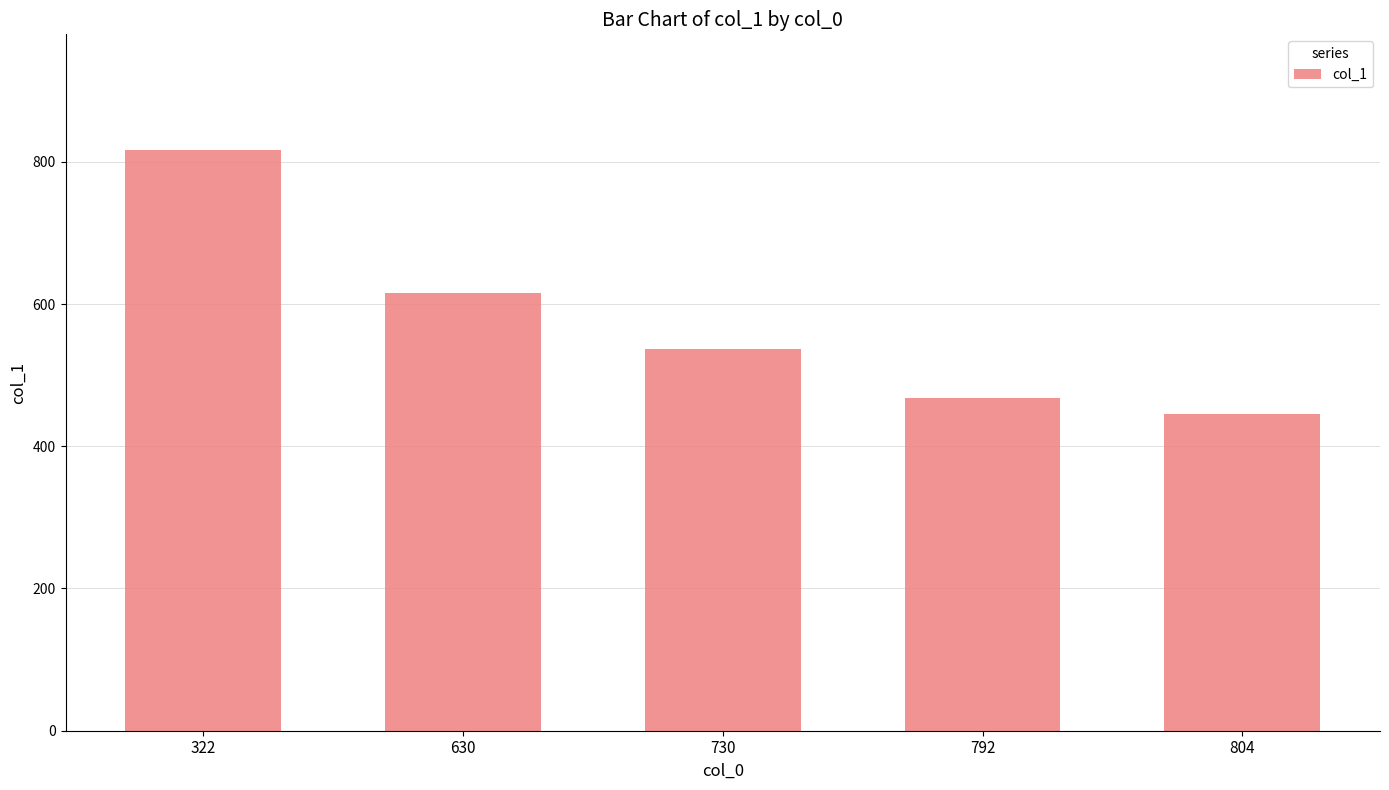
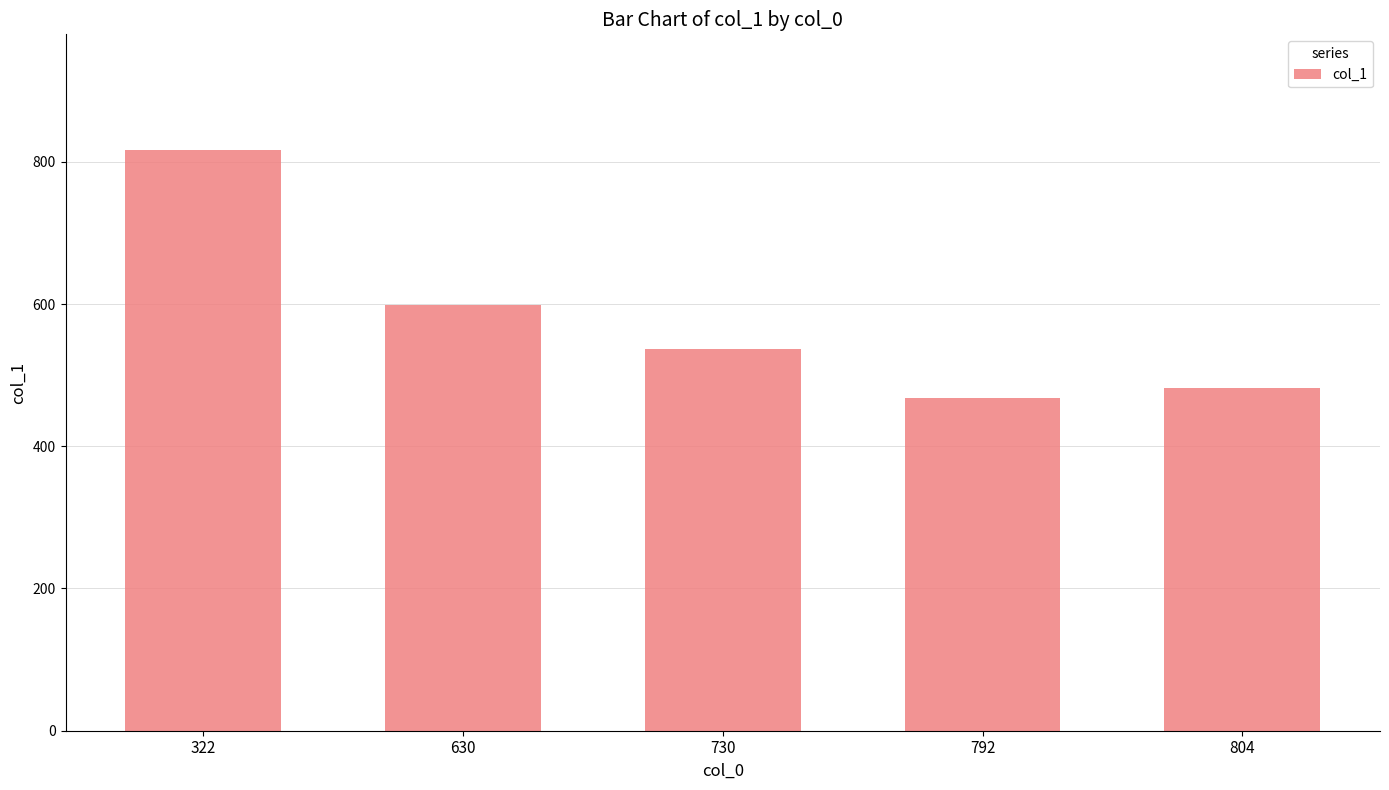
630: 620 -> 600
804: 450 -> 480
